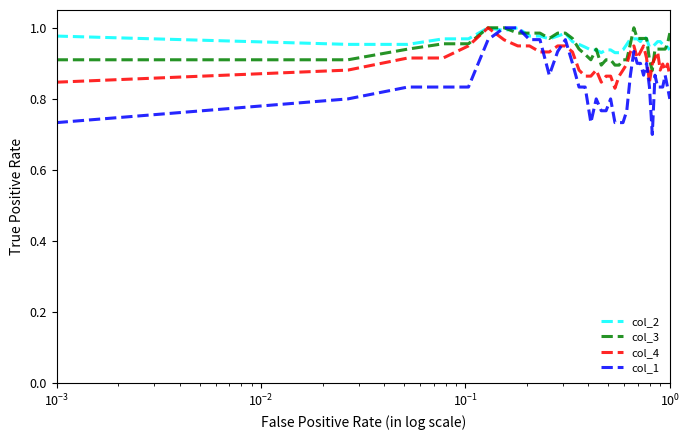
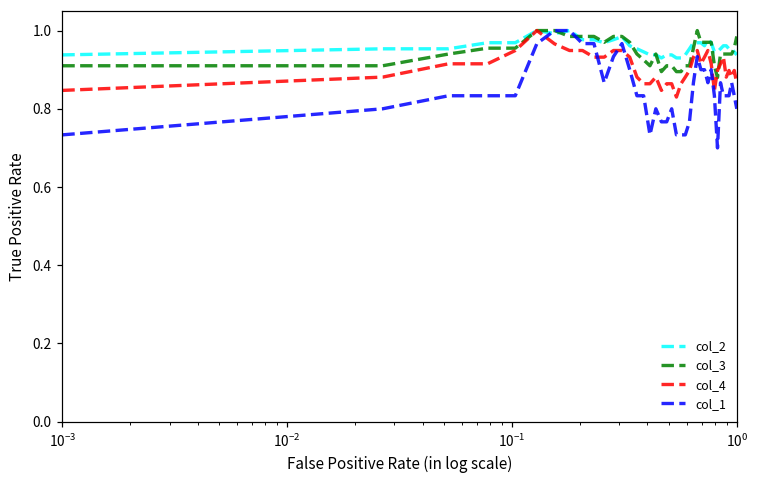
col_2, 10^-3: 0.98 -> 0.94
